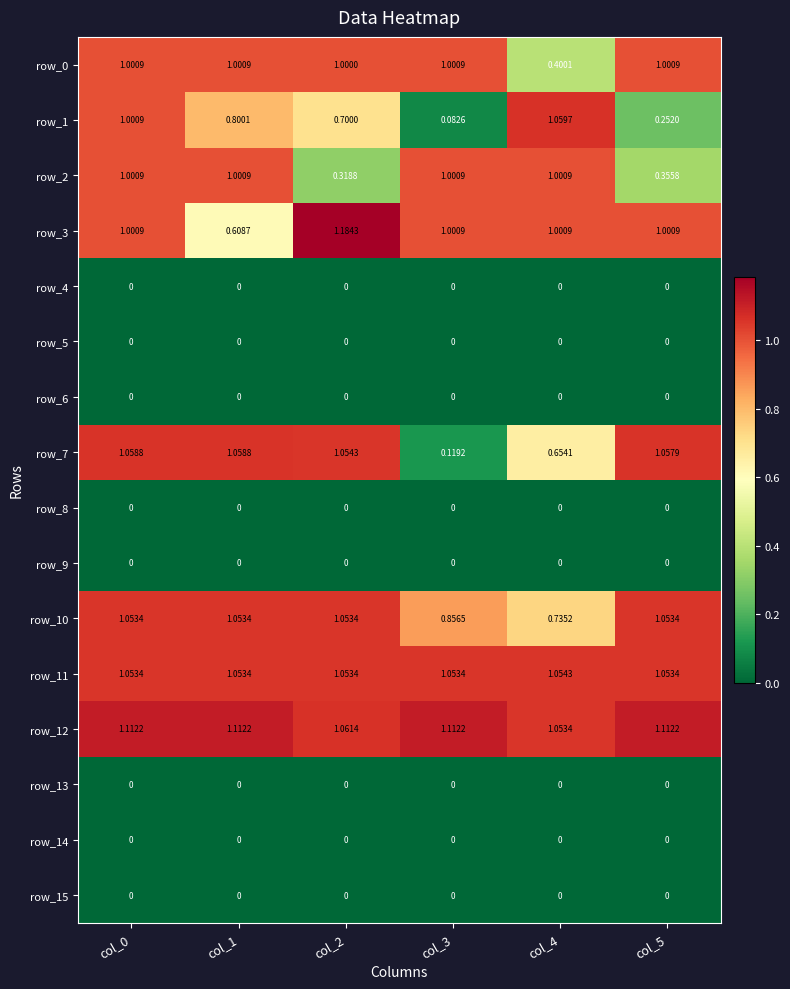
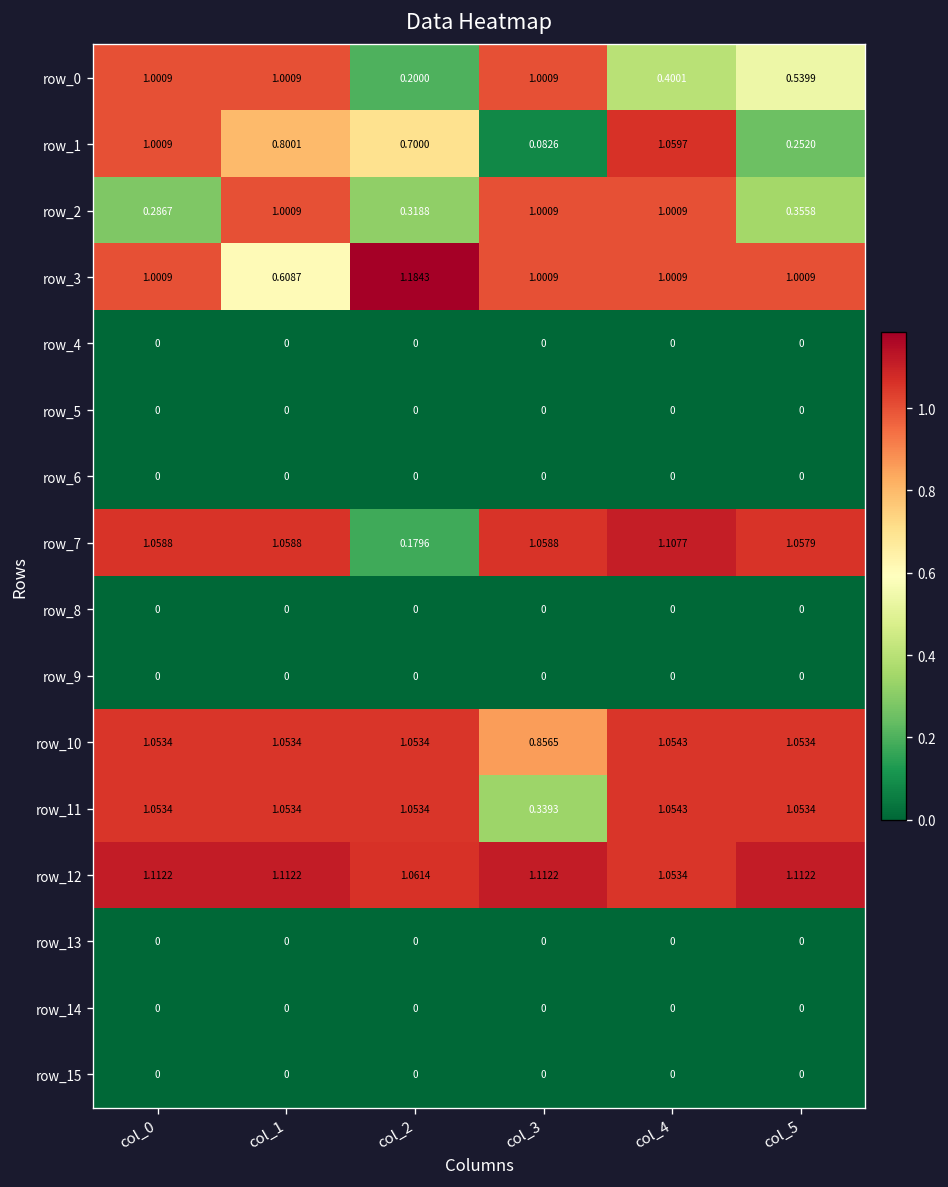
row_0, col_2: 1.0000 -> 0.2000
row_0, col_5: 1.0009 -> 0.5399
row_2, col_0: 1.0009 -> 0.2867
row_7, col_2: 1.0543 -> 0.1796
row_7, col_3: 0.1192 -> 1.0588
row_7, col_4: 0.6541 -> 1.1077
row_10, col_4: 0.7352 -> 1.0543
row_11, col_3: 1.0534 -> 0.3393
